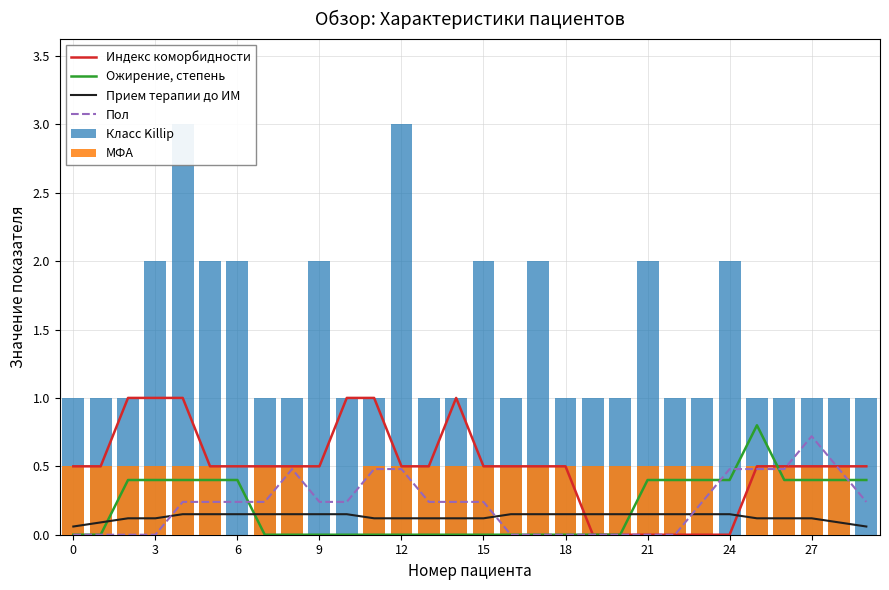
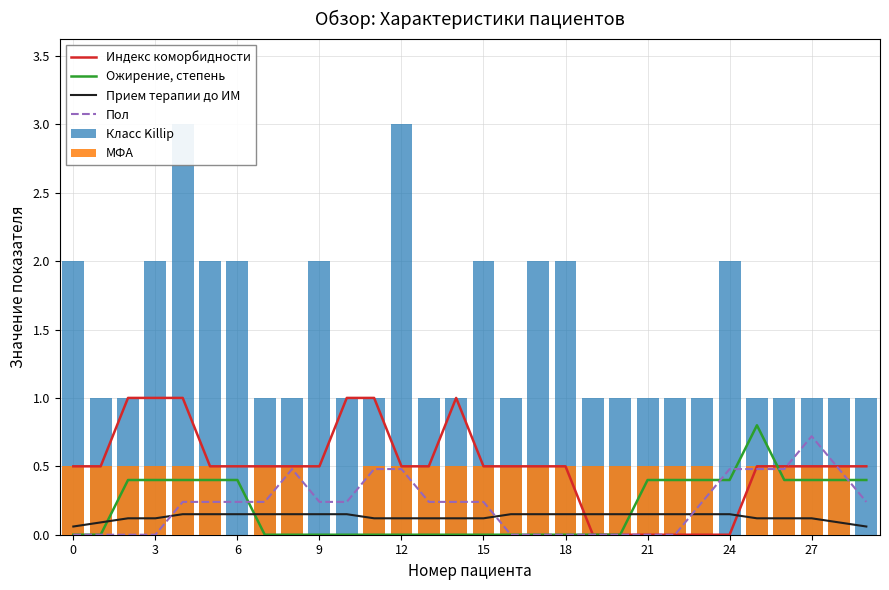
Класс Killip, 0: 1 -> 2
Класс Killip, 18: 1 -> 2
Класс Killip, 21: 2 -> 1
